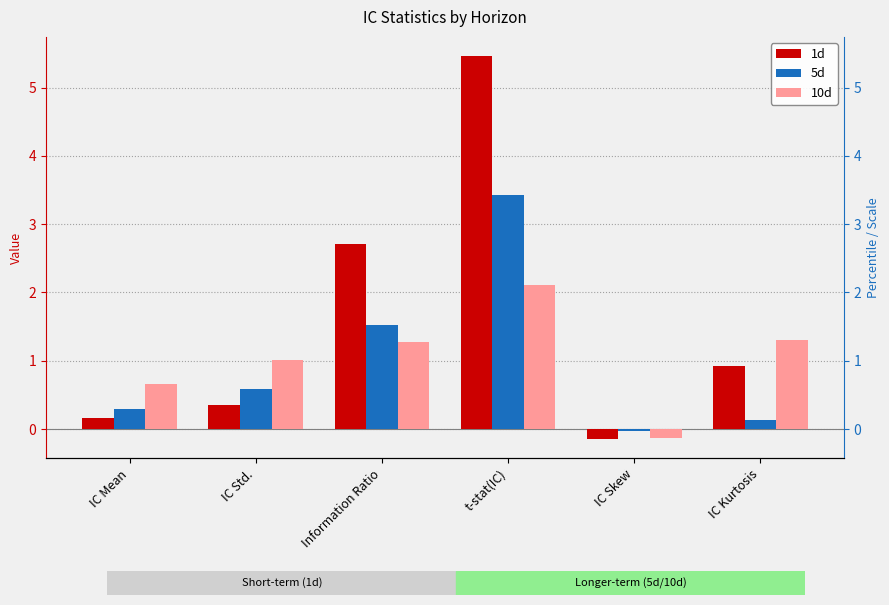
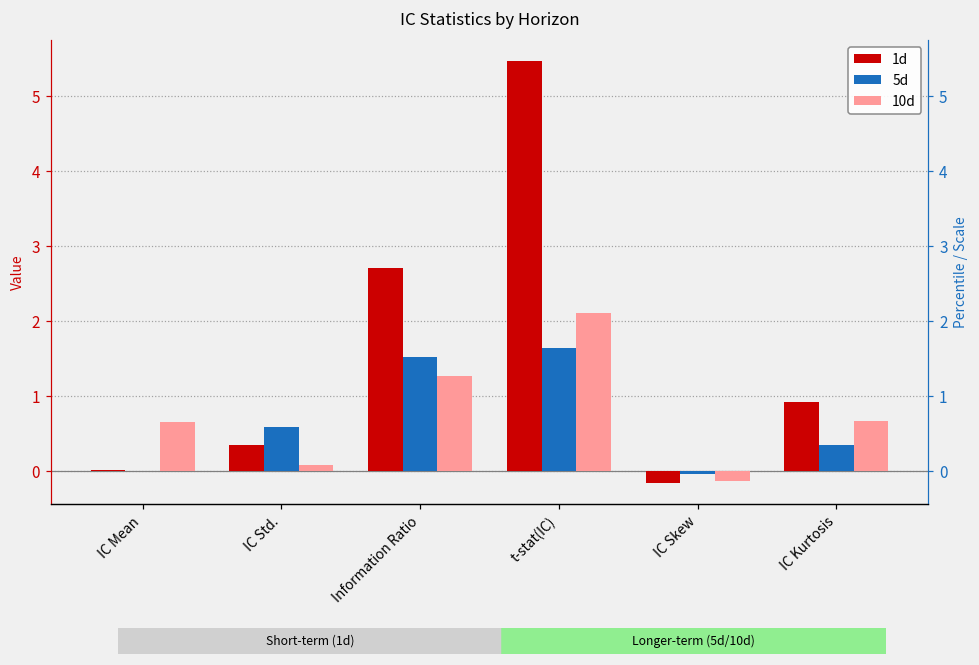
1d, IC Mean: 0.2 -> 0.0
5d, IC Mean: 0.3 -> 0.0
10d, IC Std.: 1.0 -> 0.1
5d, t-stat(IC): 3.4 -> 1.6
5d, IC Kurtosis: 0.1 -> 0.3
10d, IC Kurtosis: 1.3 -> 0.7
